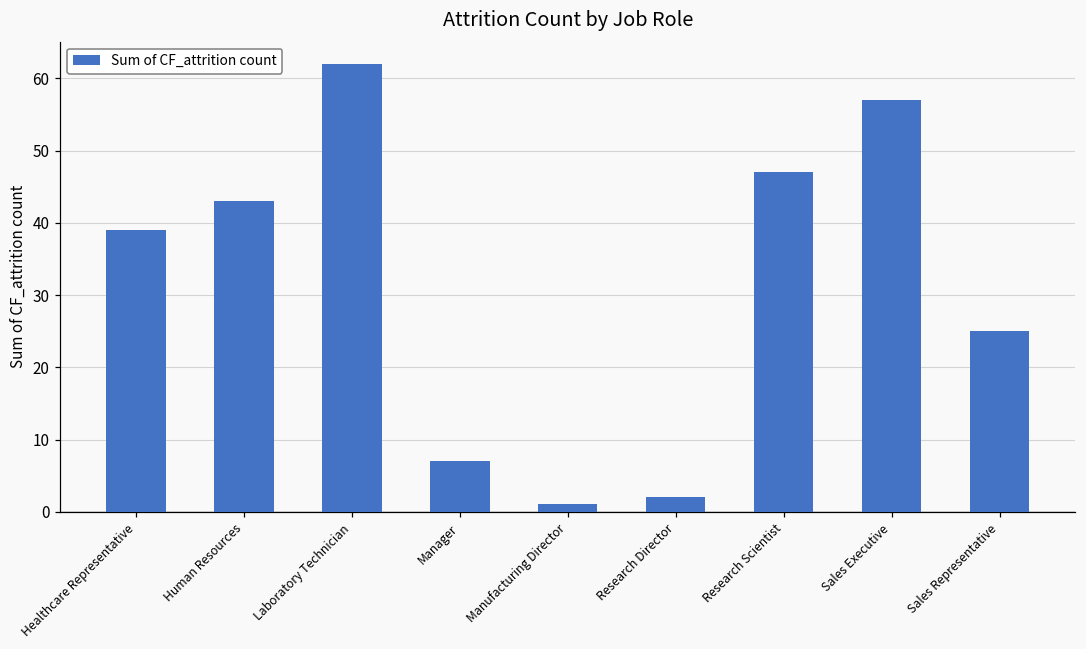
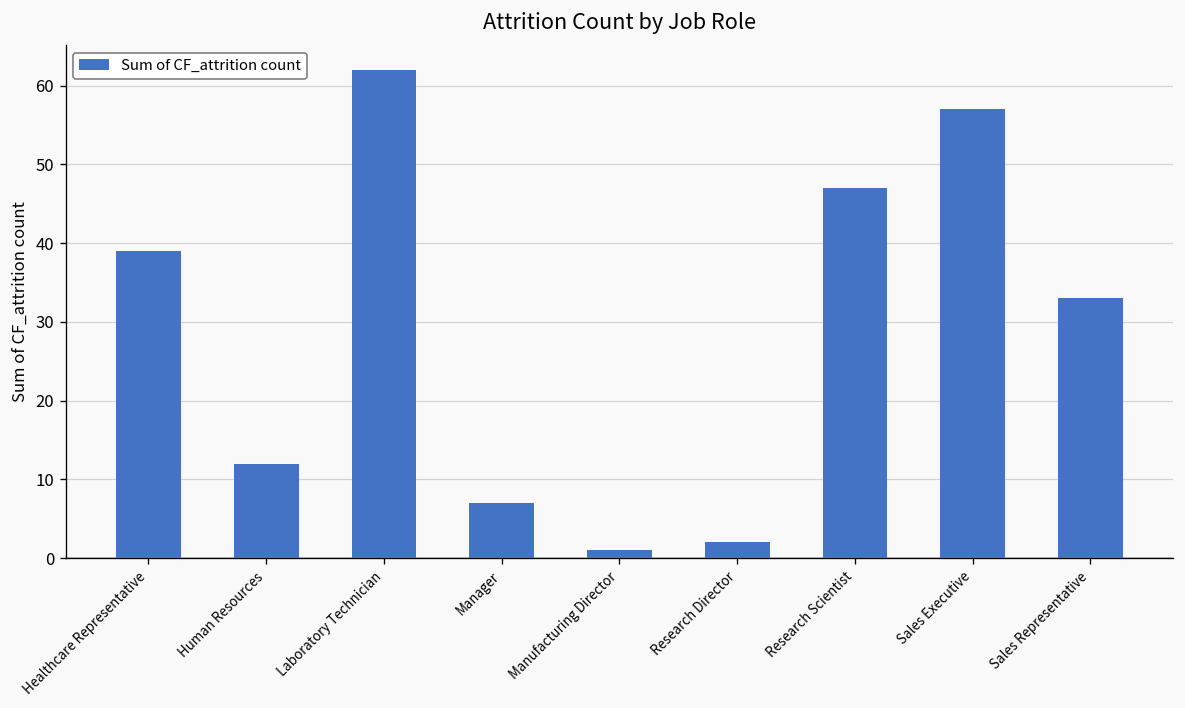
Human Resources: 43 -> 12
Sales Representative: 25 -> 33
